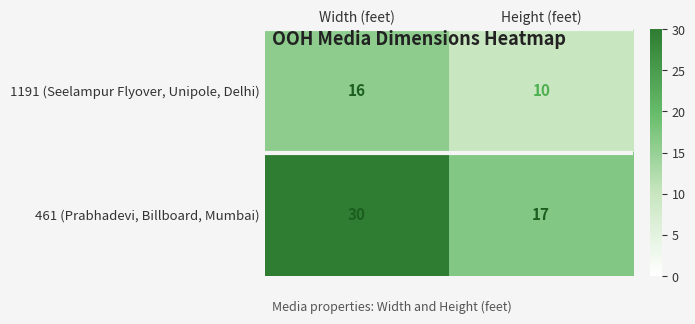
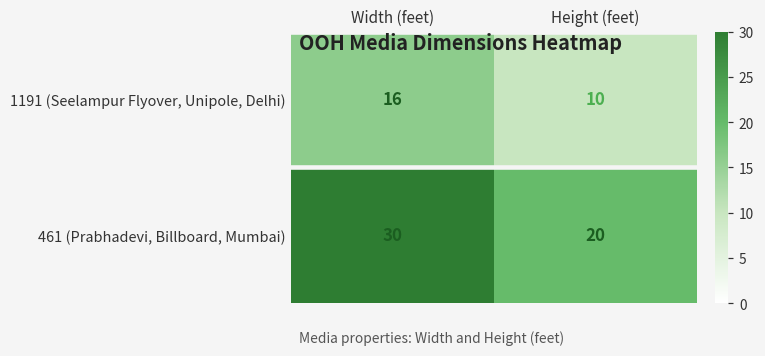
461 (Prabhadevi, Billboard, Mumbai), Height (feet): 17 -> 20
